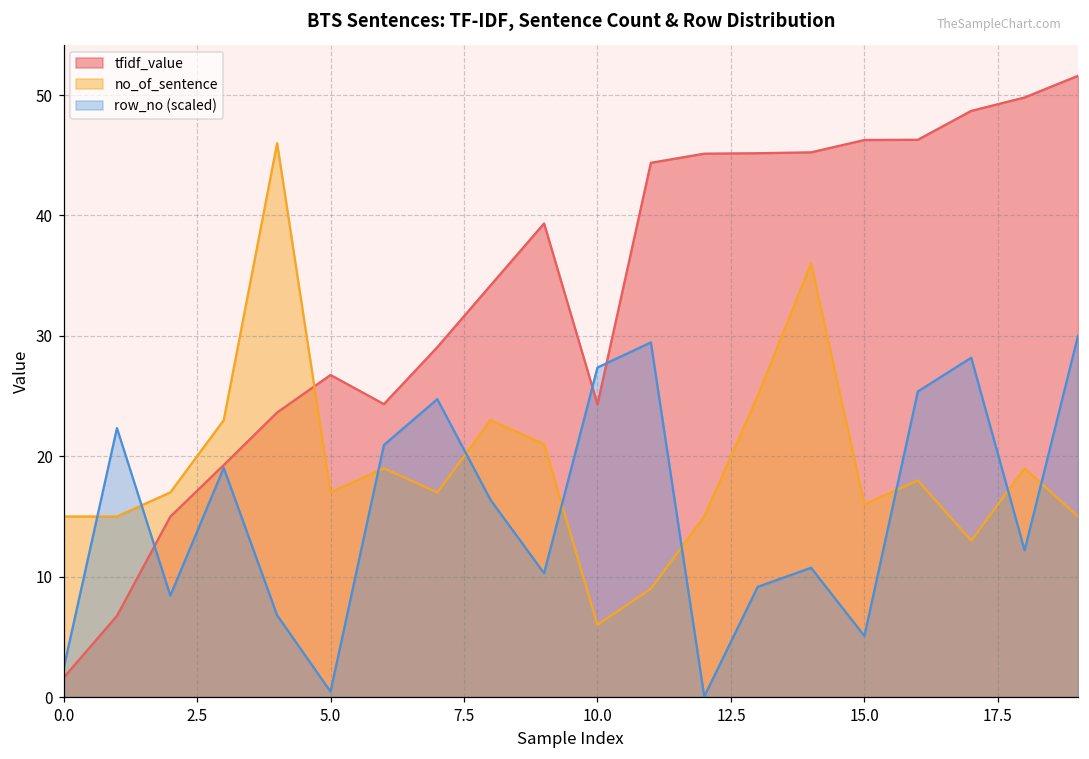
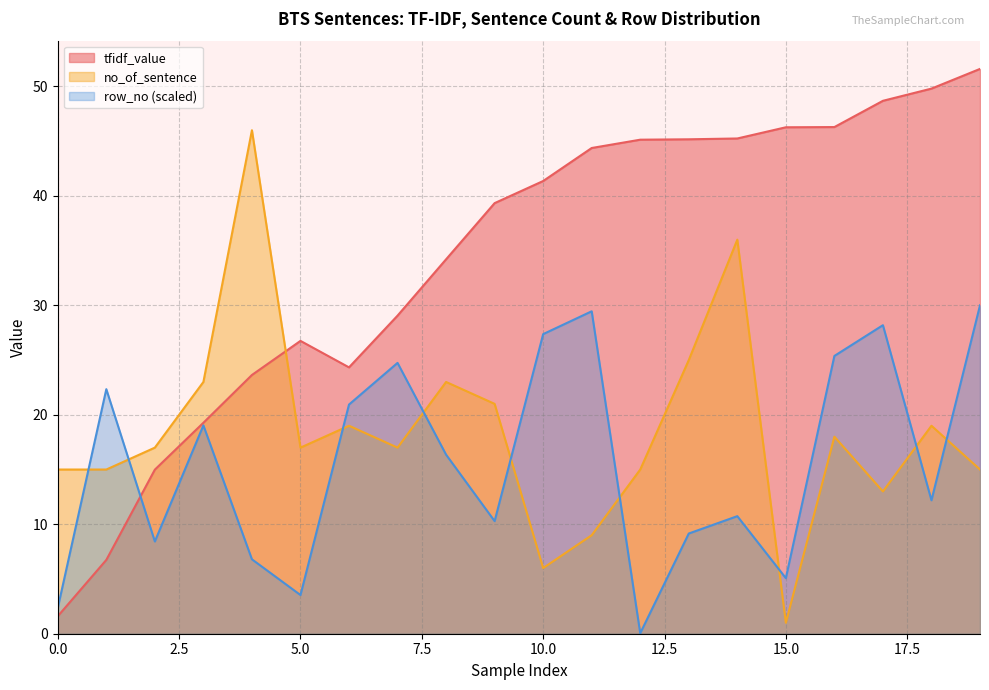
row_no (scaled), 5.0: 0.5 -> 3.5
tfidf_value, 10.0: 24.3 -> 41.4
no_of_sentence, 15.0: 16 -> 1
